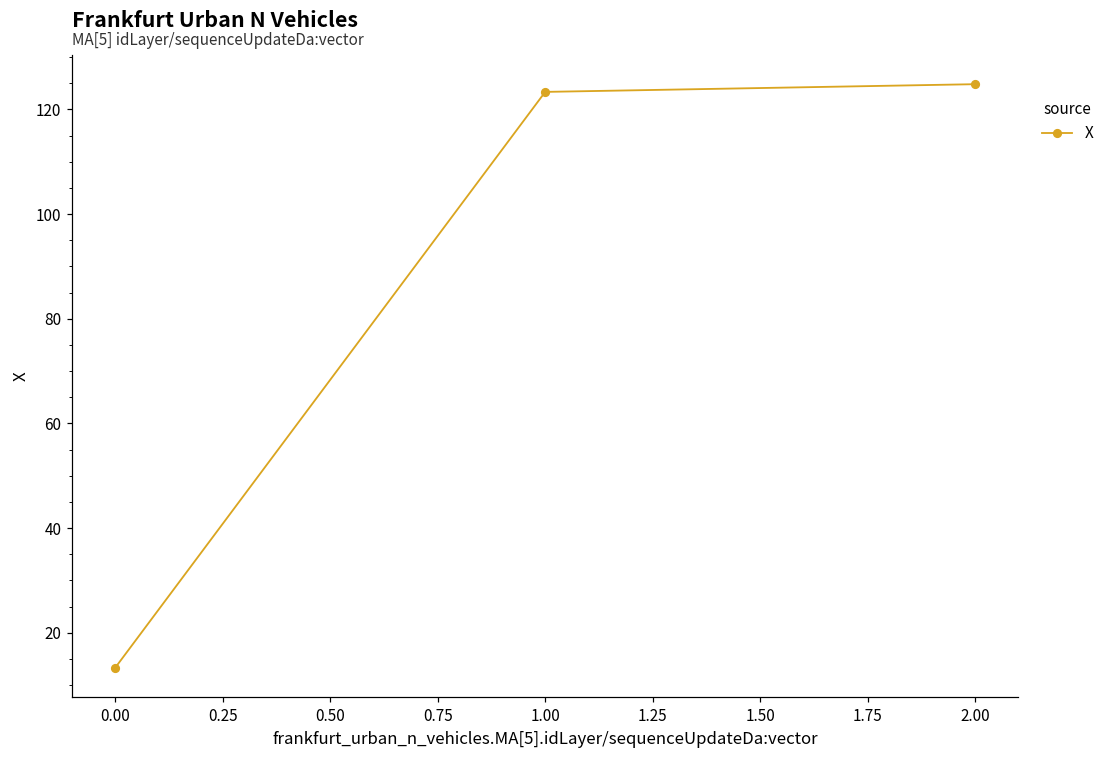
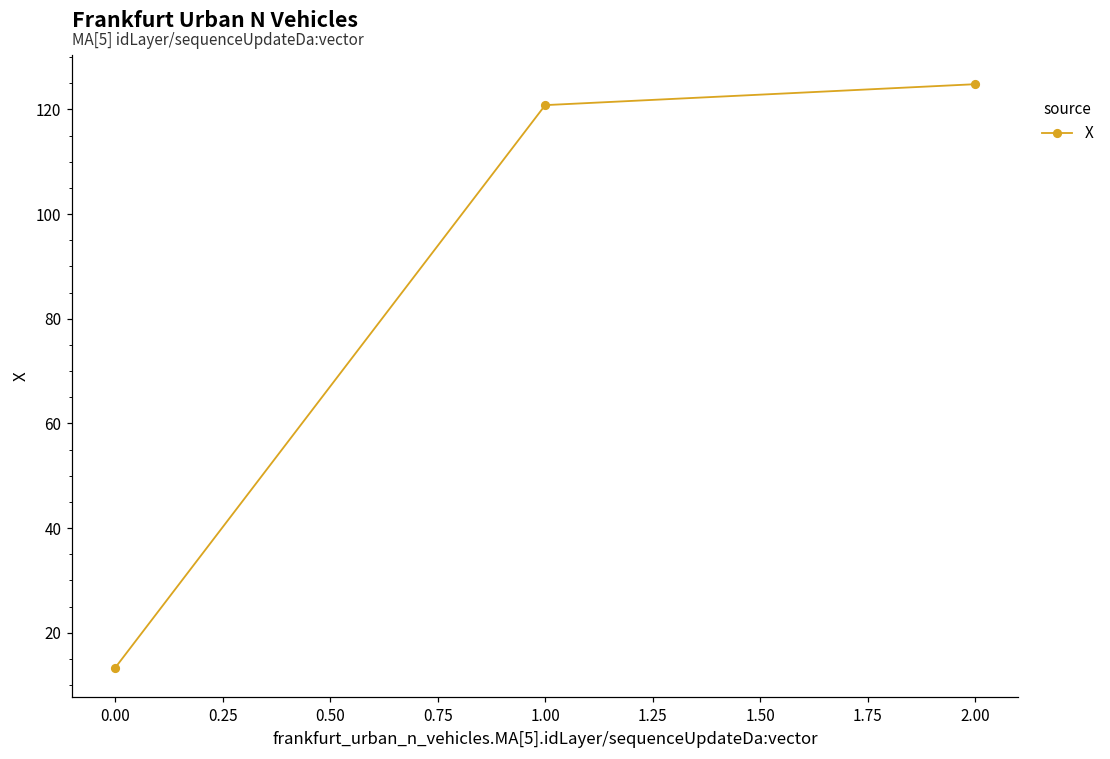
1.00: 123 -> 121
